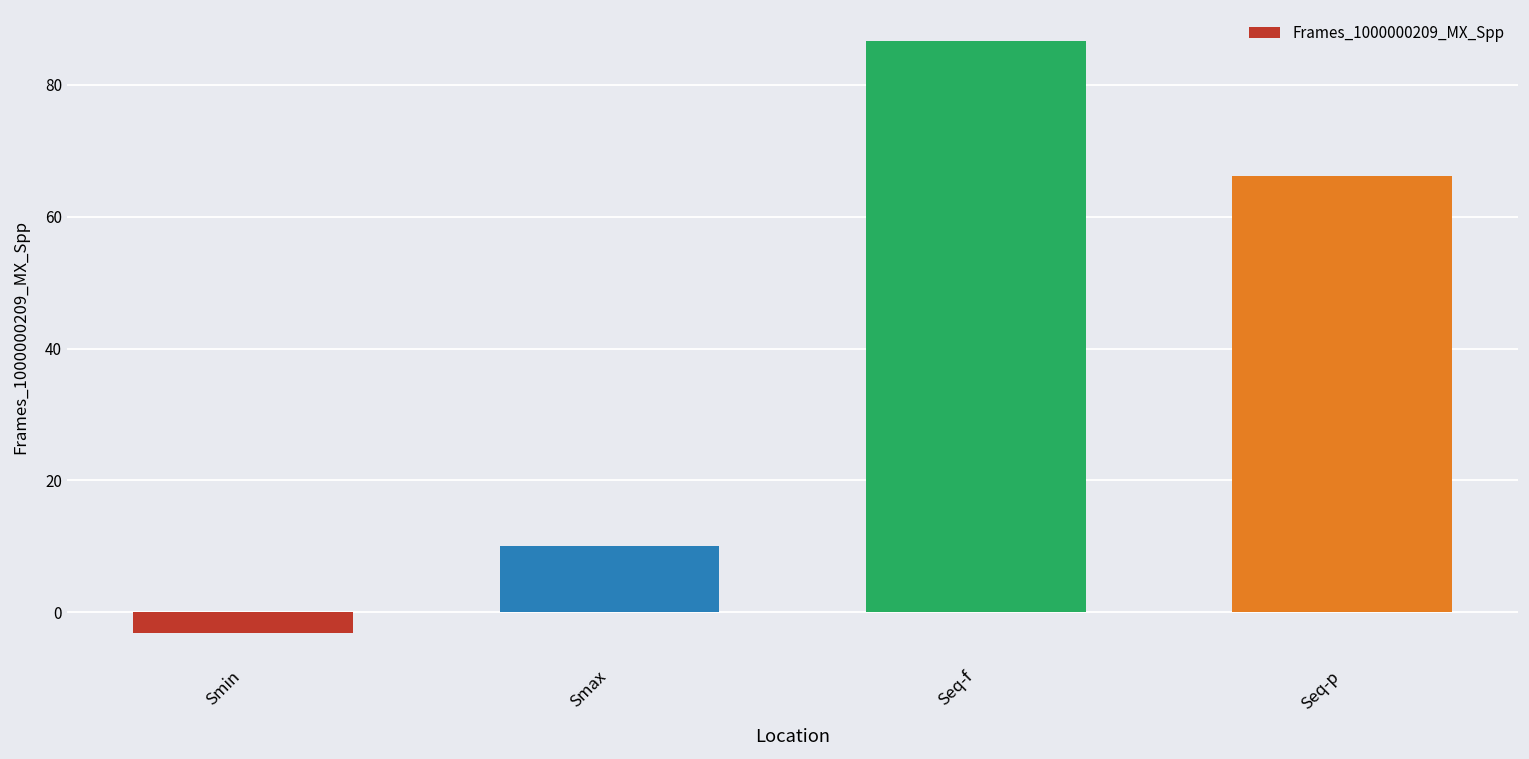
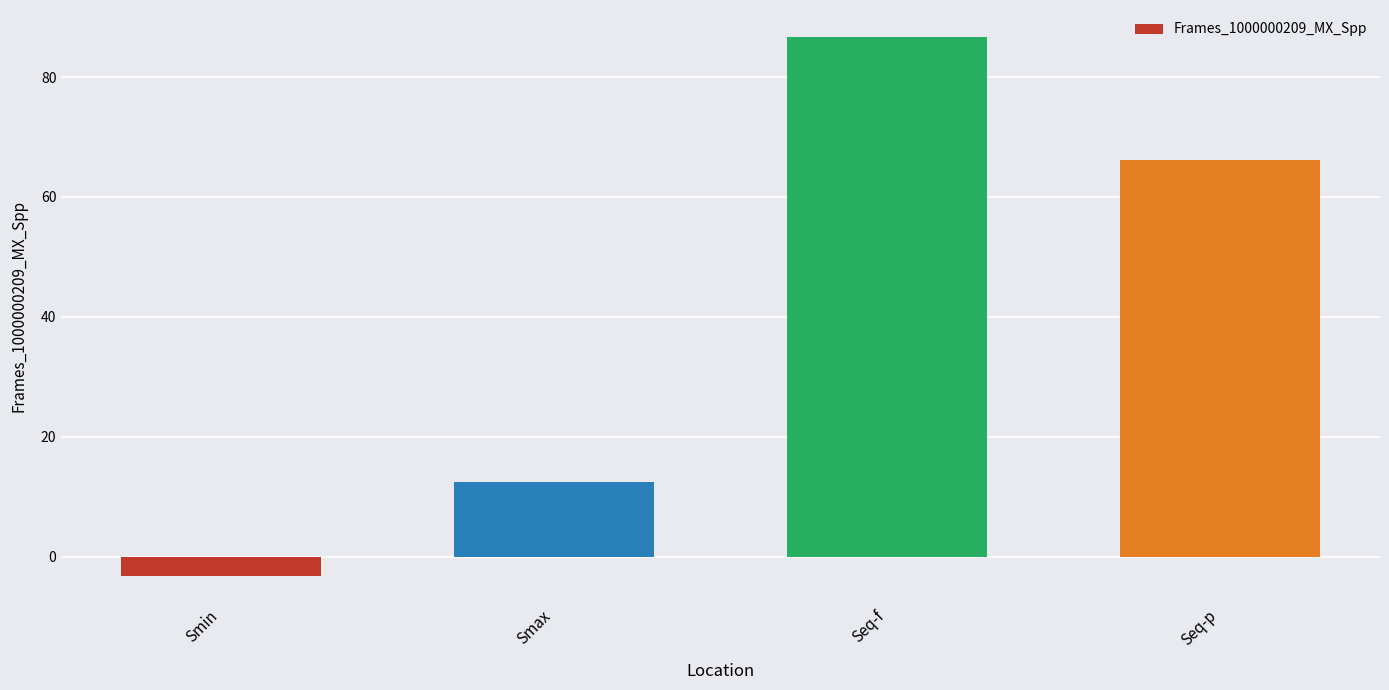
Smax: 10 -> 12
